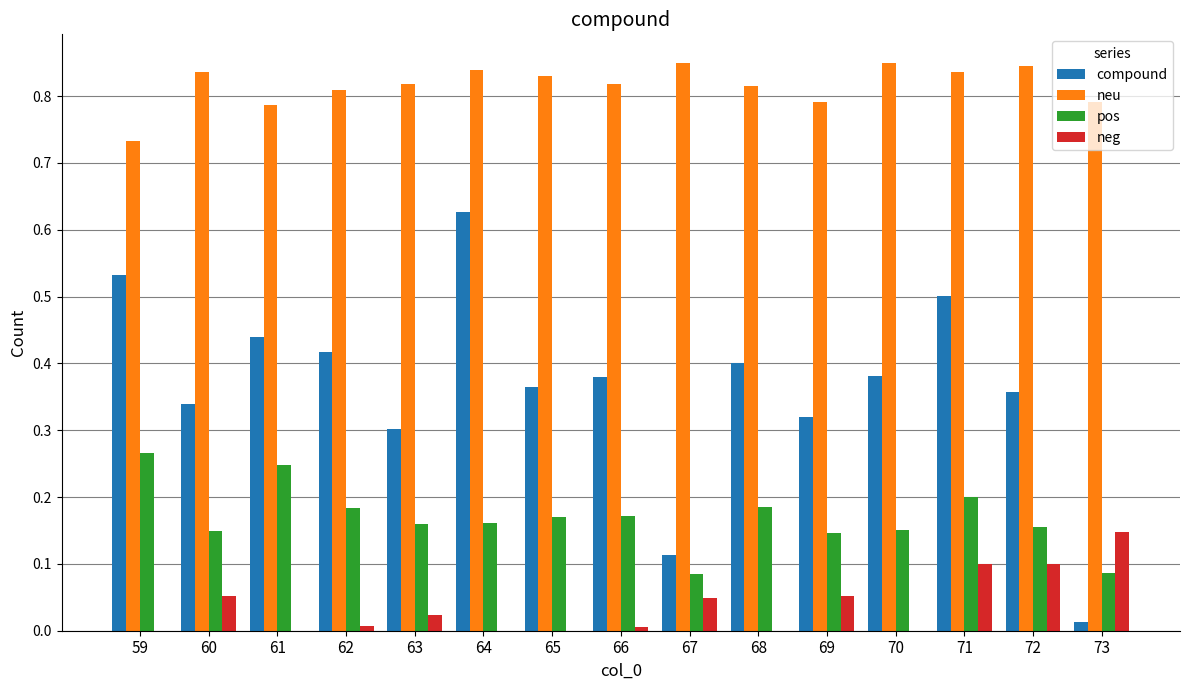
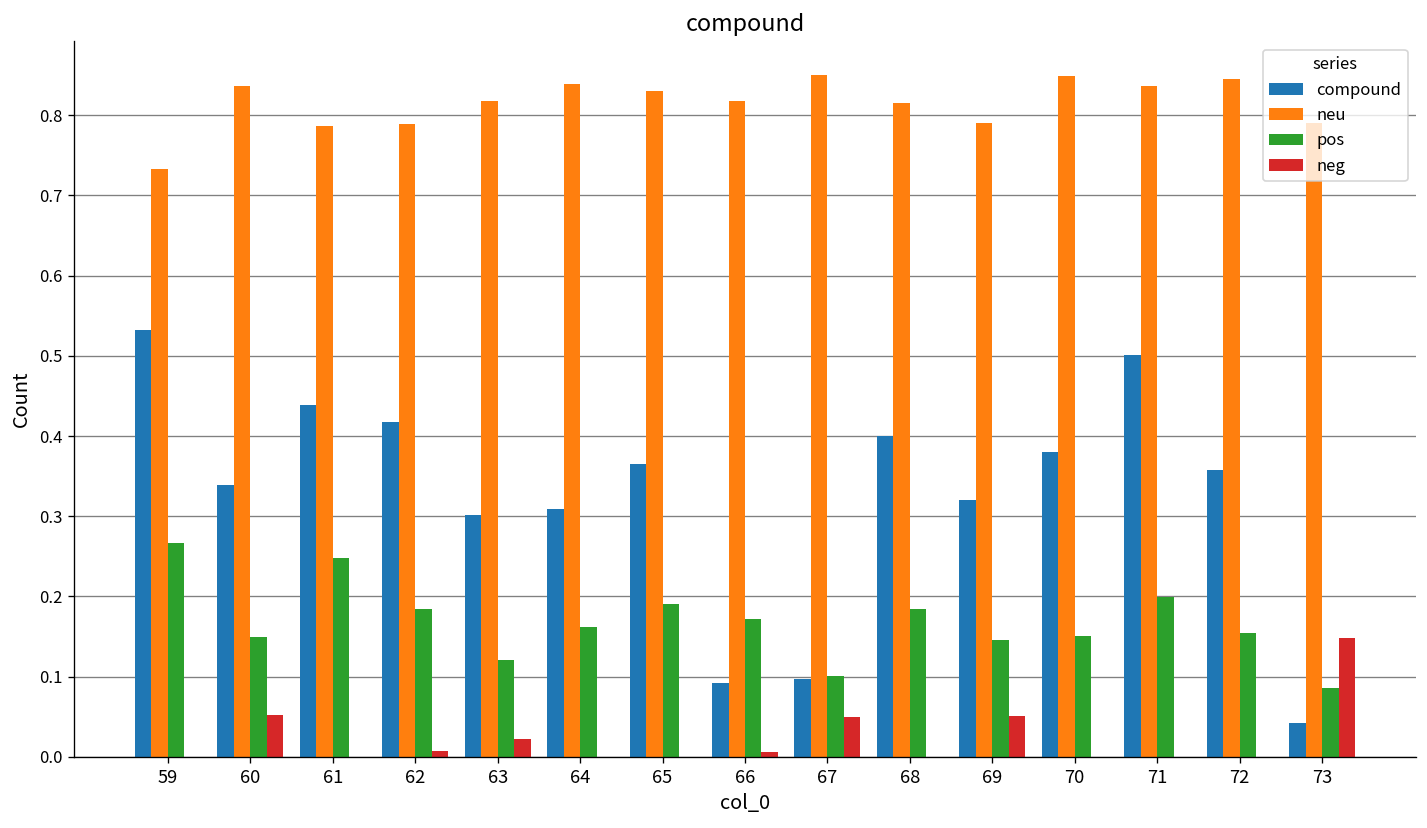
neu, 62: 0.81 -> 0.79
pos, 63: 0.16 -> 0.12
compound, 64: 0.63 -> 0.31
pos, 65: 0.17 -> 0.19
compound, 66: 0.38 -> 0.09
compound, 67: 0.11 -> 0.10
pos, 67: 0.09 -> 0.10
neg, 71: 0.1 -> 0.0
neg, 72: 0.1 -> 0.0
compound, 73: 0.01 -> 0.04
